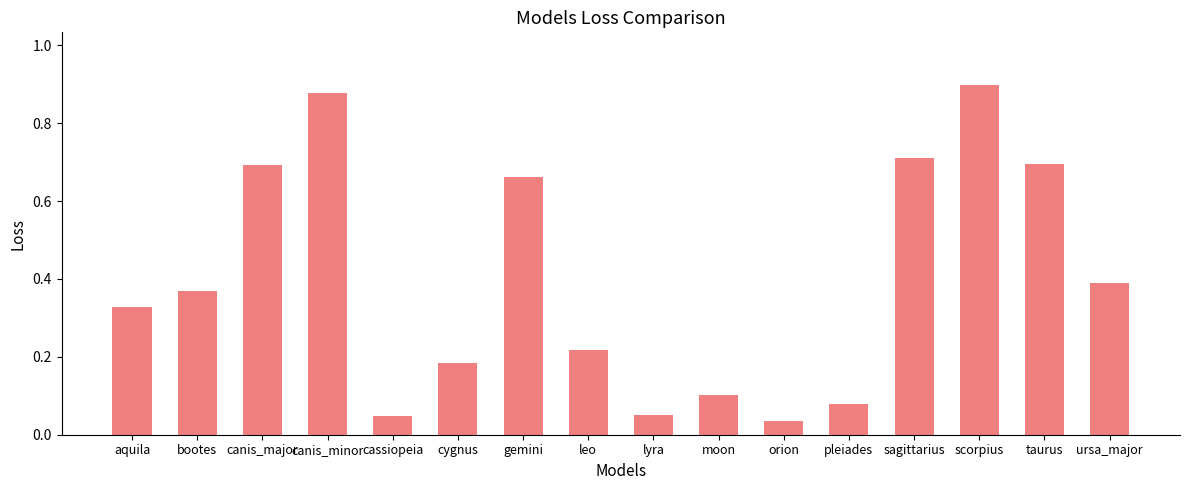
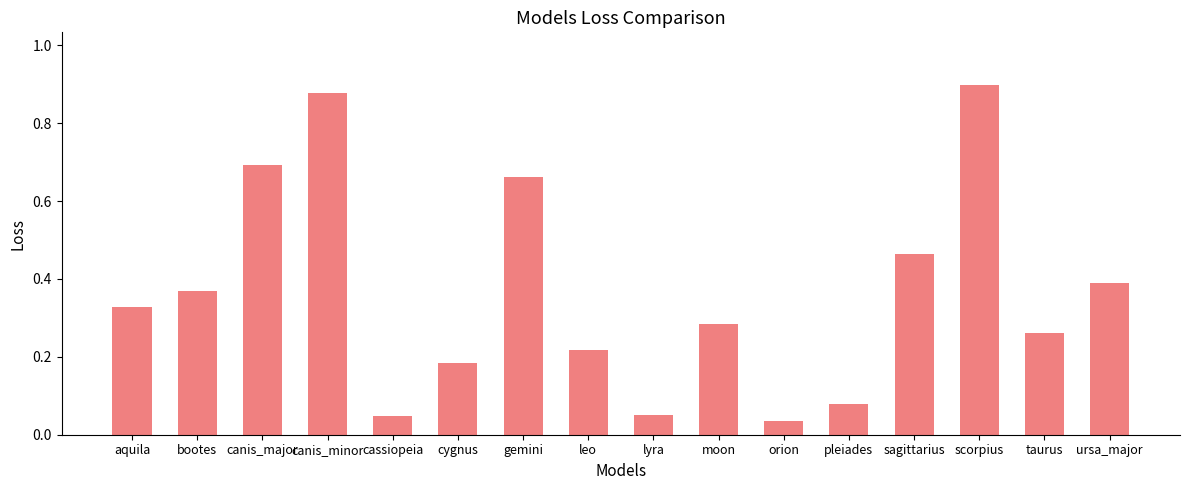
moon: 0.10 -> 0.28
sagittarius: 0.71 -> 0.46
taurus: 0.70 -> 0.26
